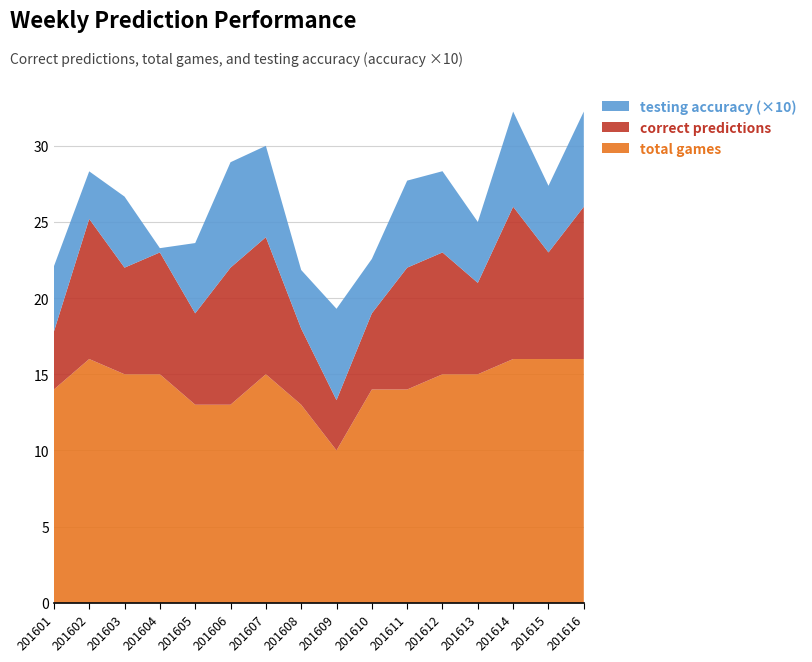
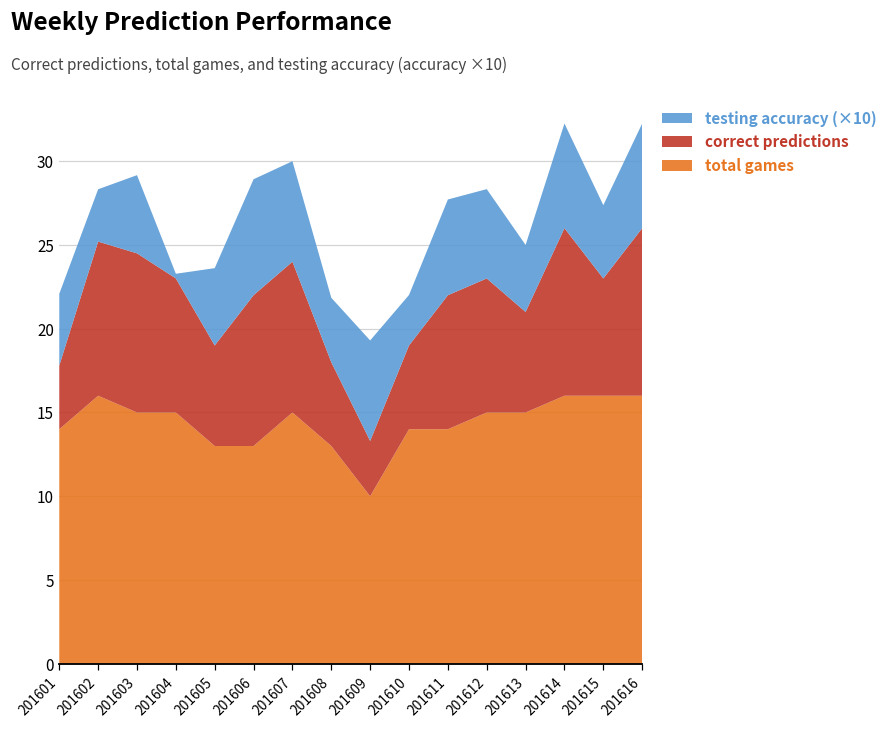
correct predictions, 201603: 7.0 -> 9.5
testing accuracy (×10), 201610: 3.6 -> 3.0
